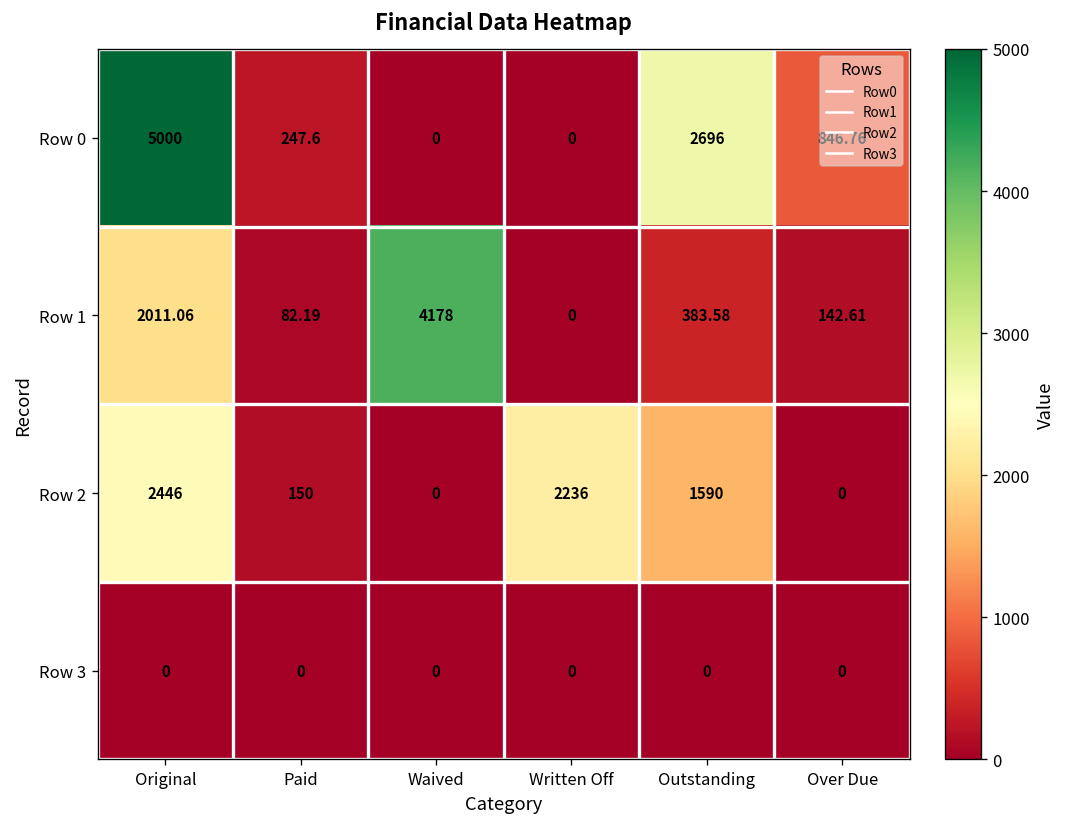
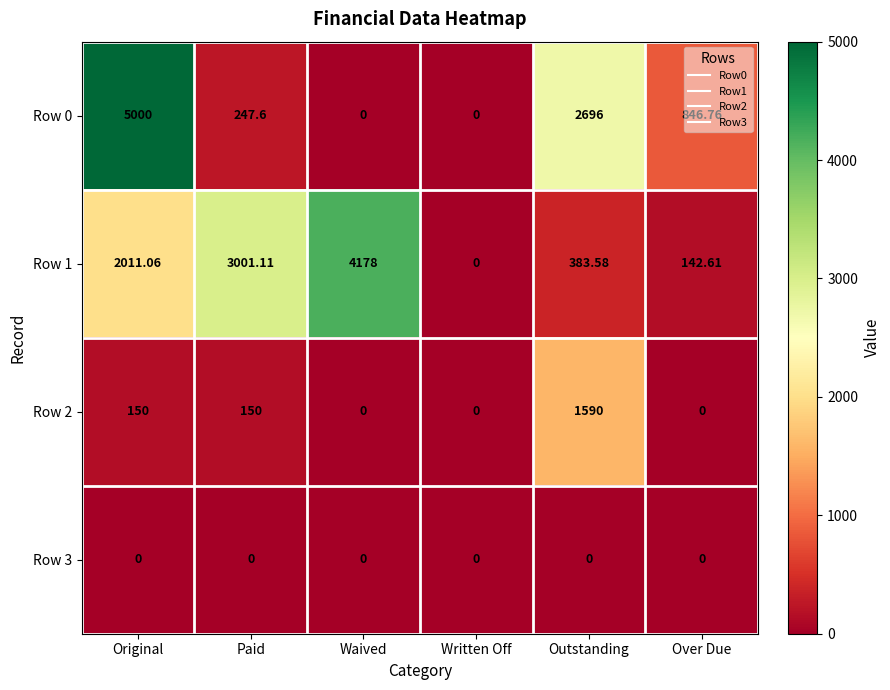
Row 1, Paid: 82.19 -> 3001.11
Row 2, Original: 2446 -> 150
Row 2, Written Off: 2236 -> 0
